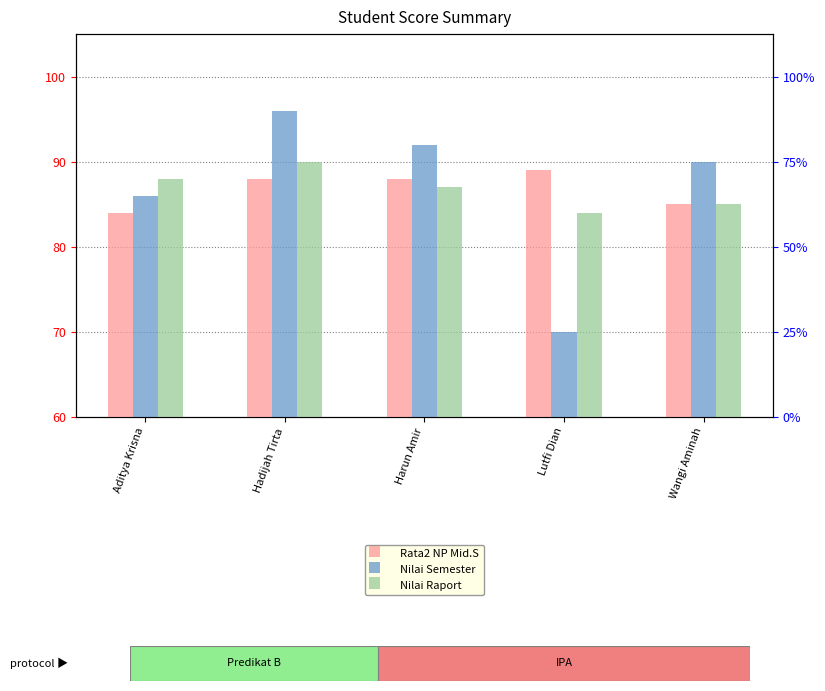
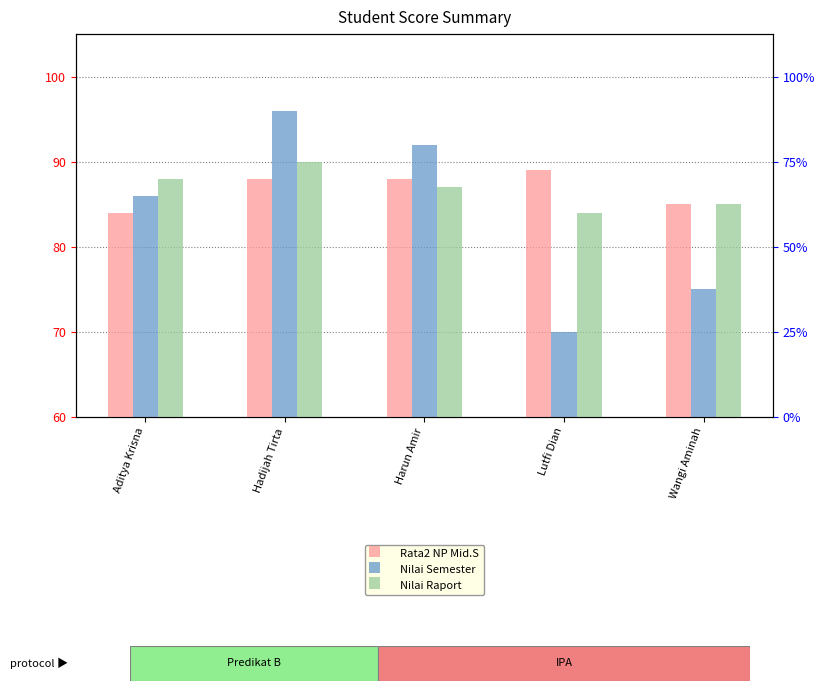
Nilai Semester, Wangi Aminah: 90 -> 75
